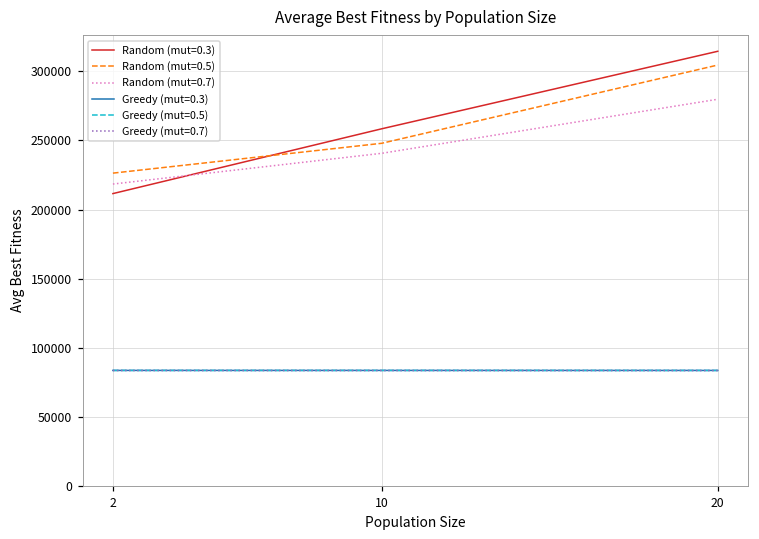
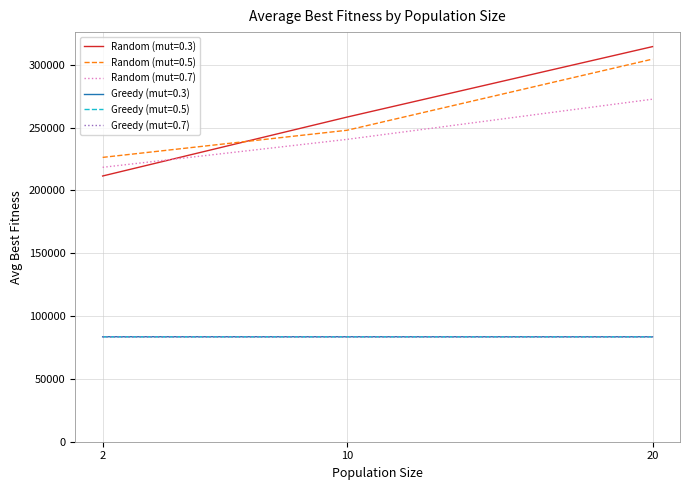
Random (mut=0.7), 20: 280000 -> 273000
